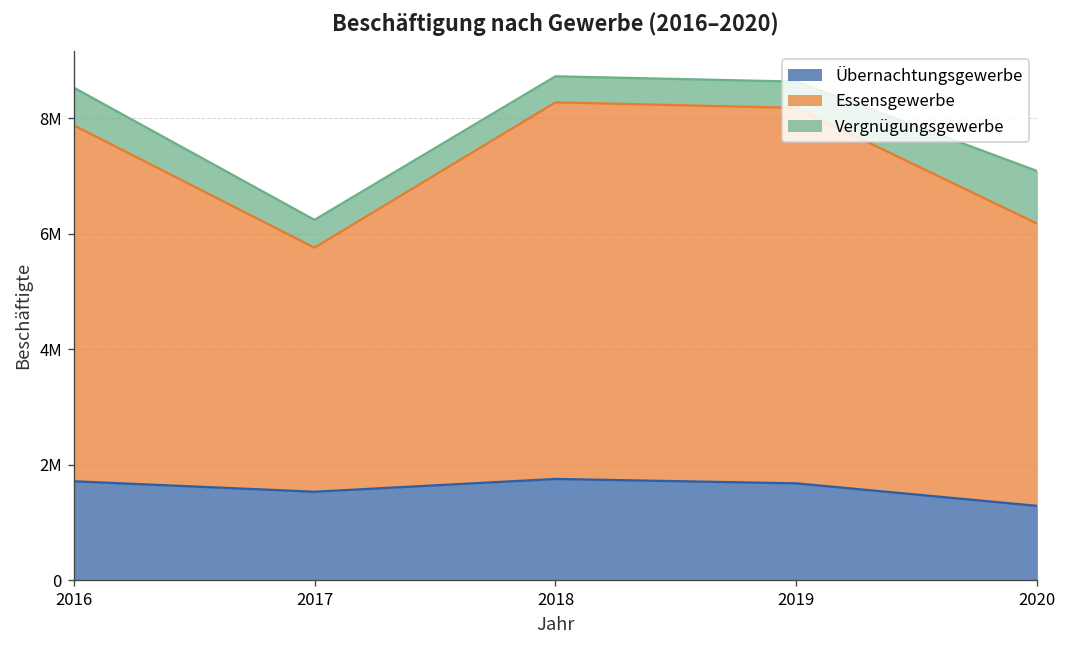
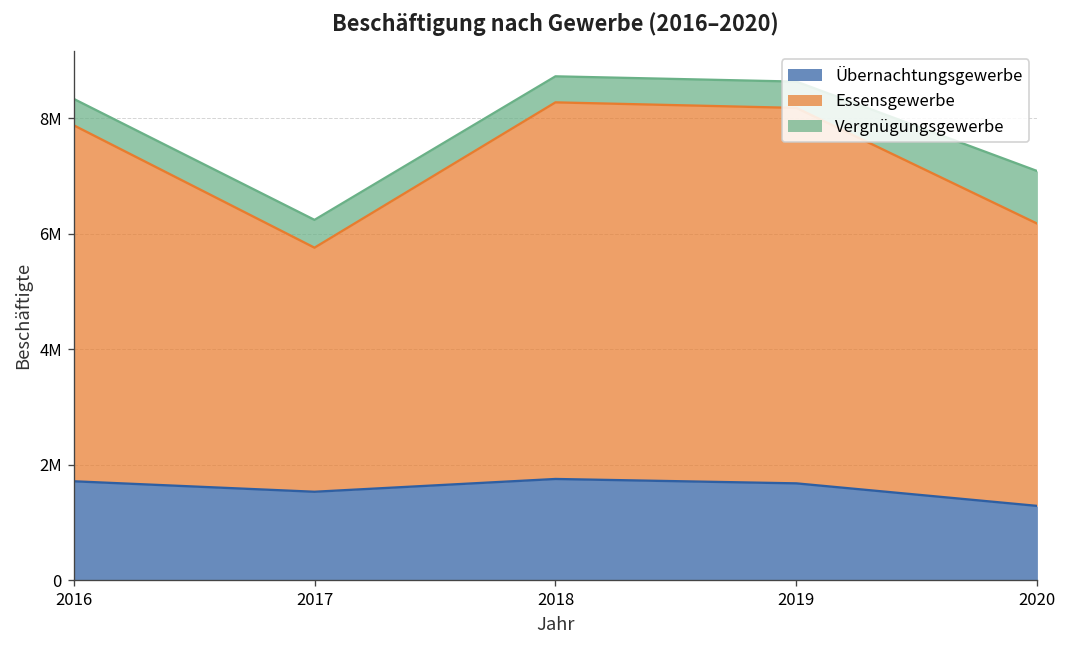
Vergnügungsgewerbe, 2016: 700000 -> 500000
